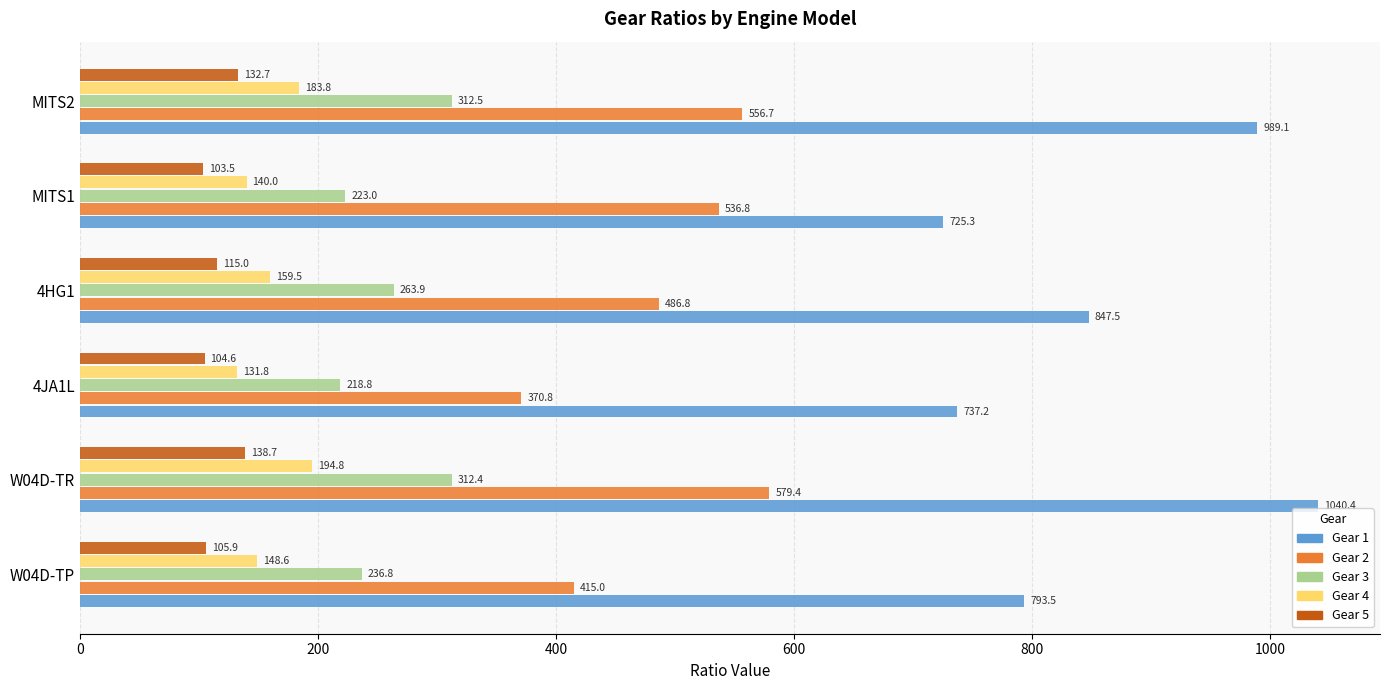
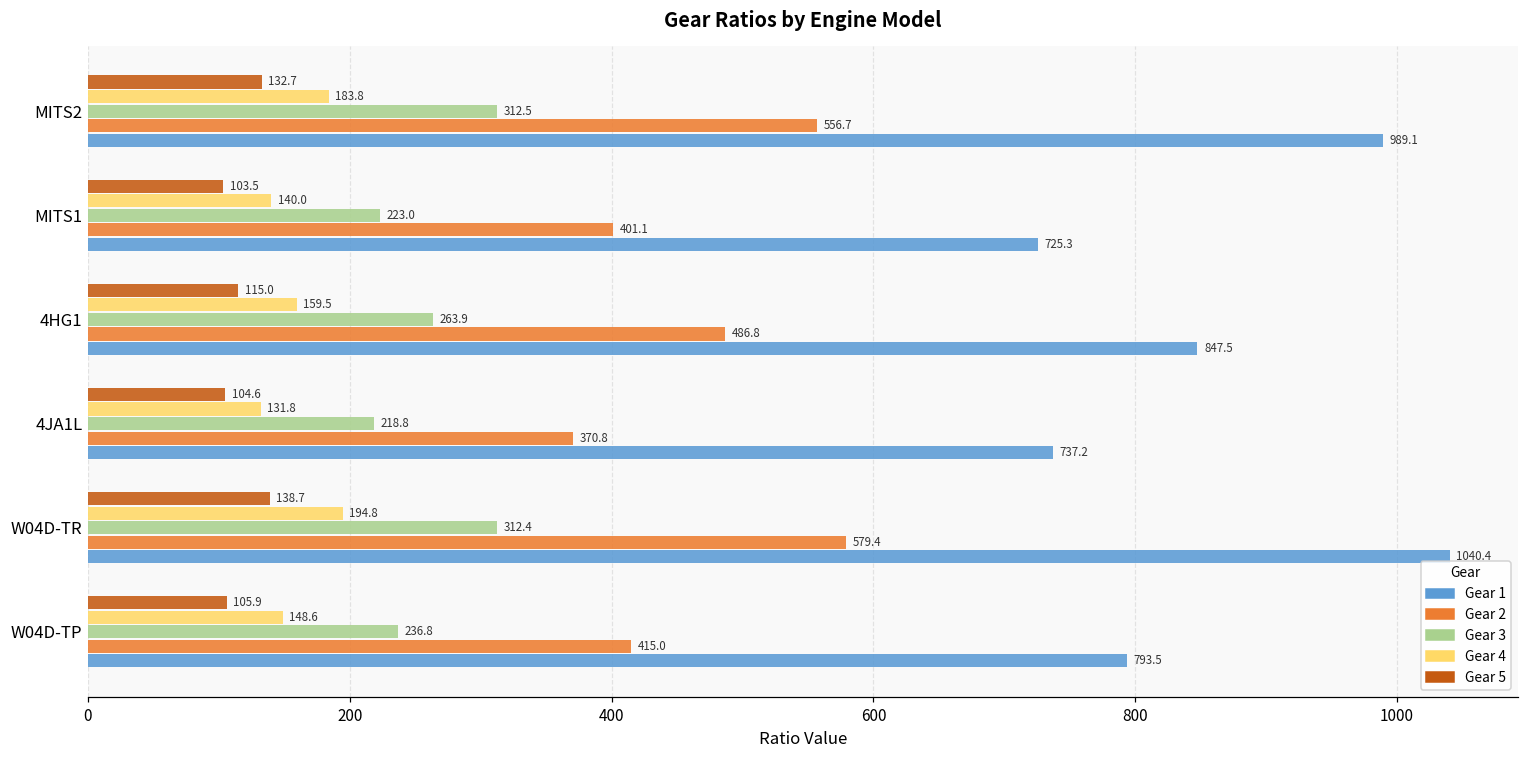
Gear 2, MITS1: 536.8 -> 401.1
